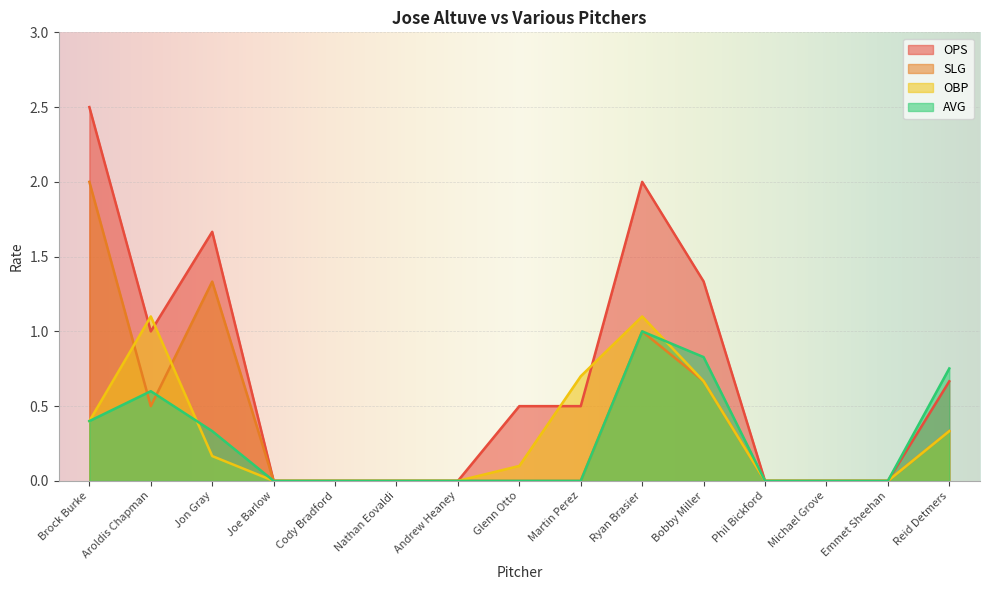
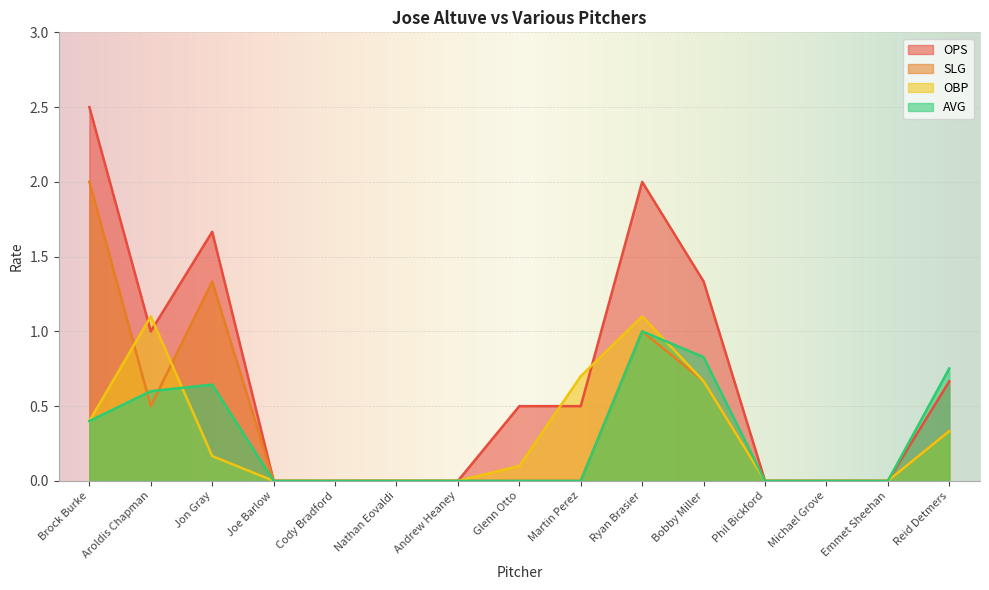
AVG, Jon Gray: 0.33 -> 0.64
